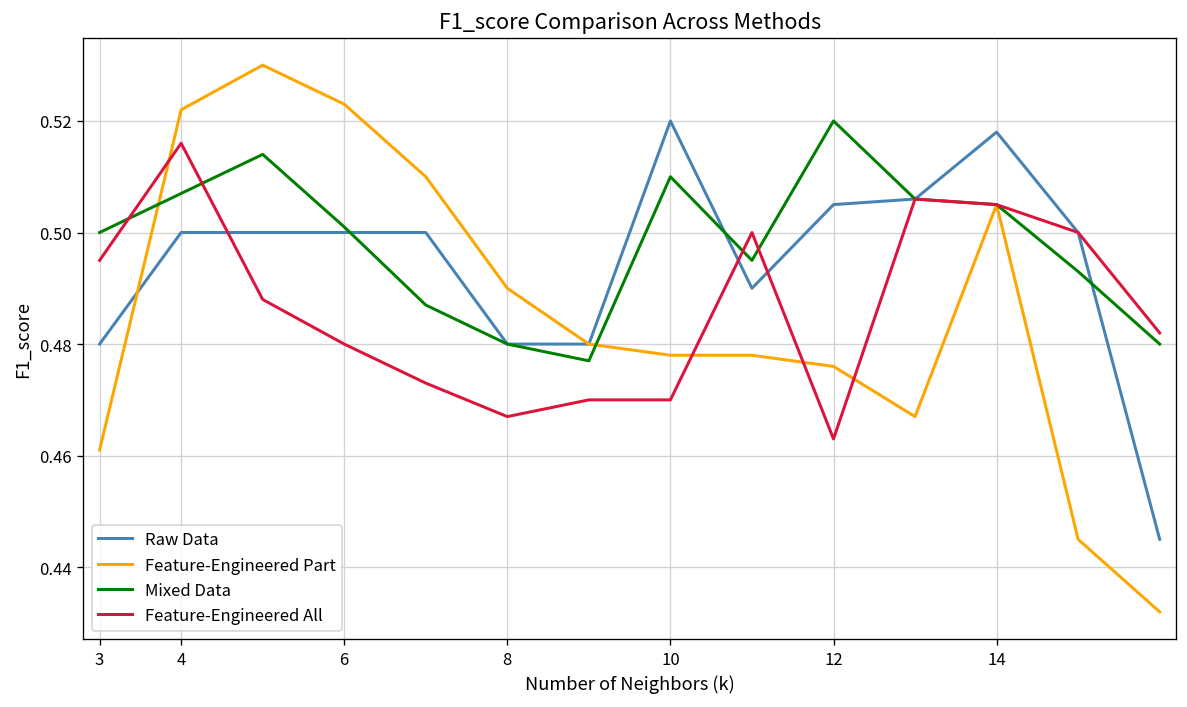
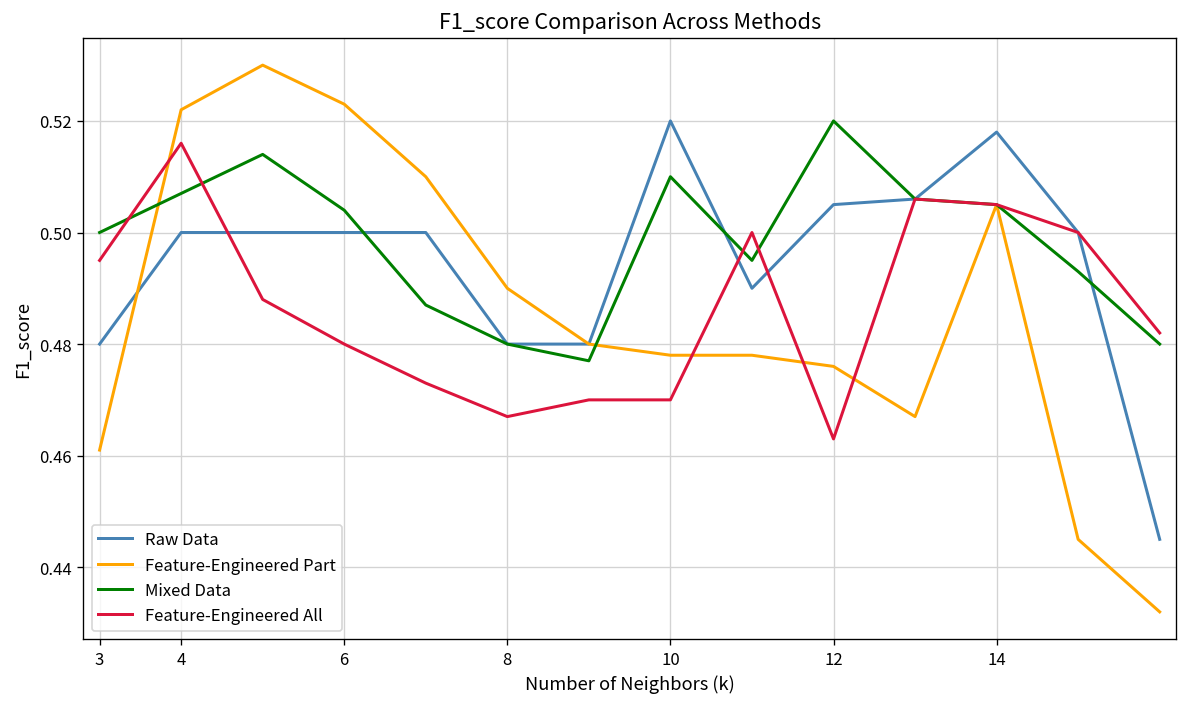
Mixed Data, 6: 0.501 -> 0.504
